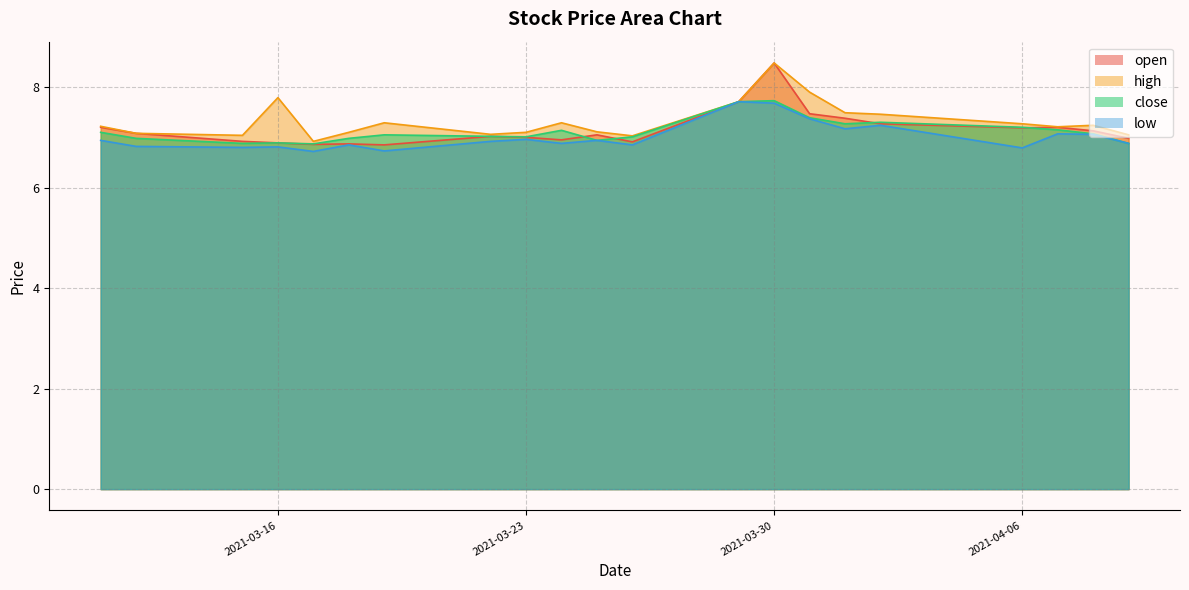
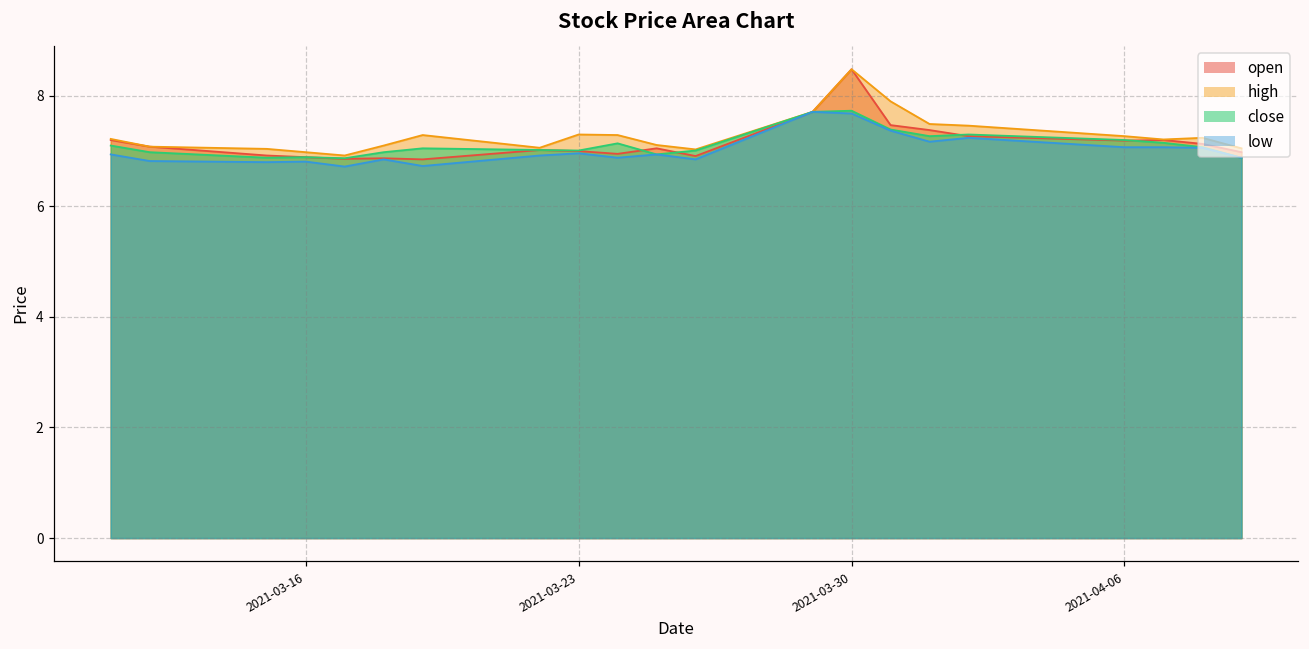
high, 2021-03-16: 7.8 -> 7.0
high, 2021-03-23: 7.1 -> 7.3
low, 2021-04-06: 6.8 -> 7.1
